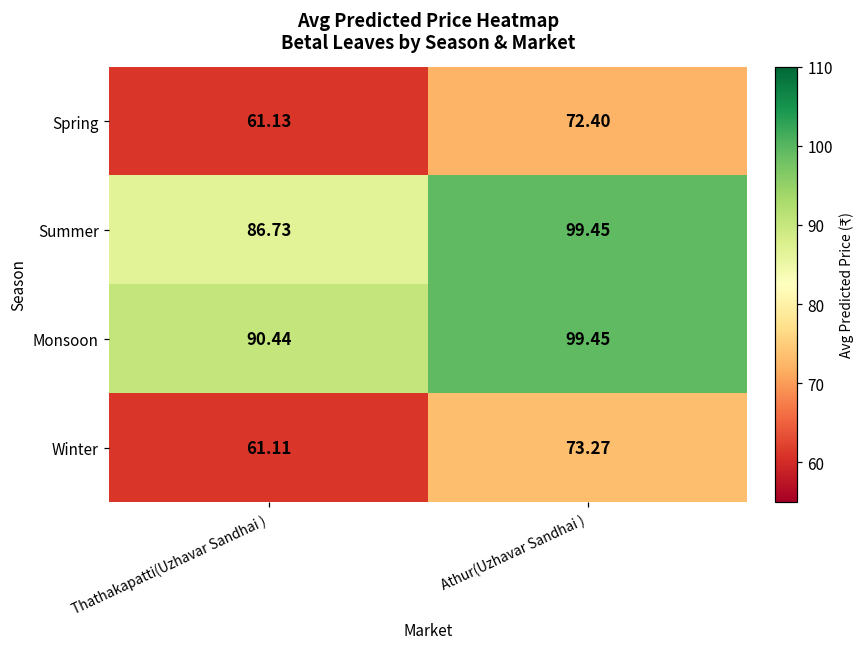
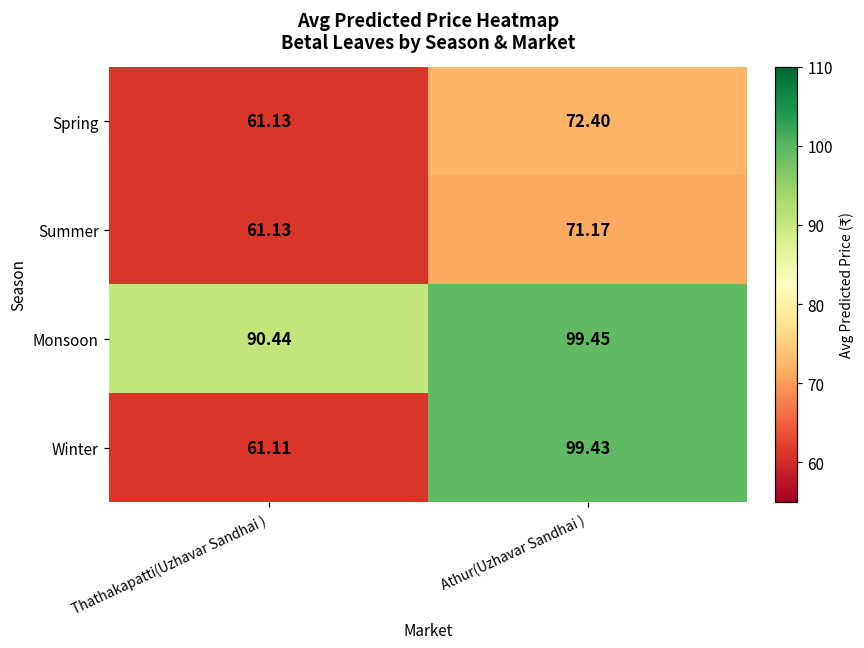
Summer, Thathakapatti(Uzhavar Sandhai ): 86.73 -> 61.13
Summer, Athur(Uzhavar Sandhai ): 99.45 -> 71.17
Winter, Athur(Uzhavar Sandhai ): 73.27 -> 99.43
